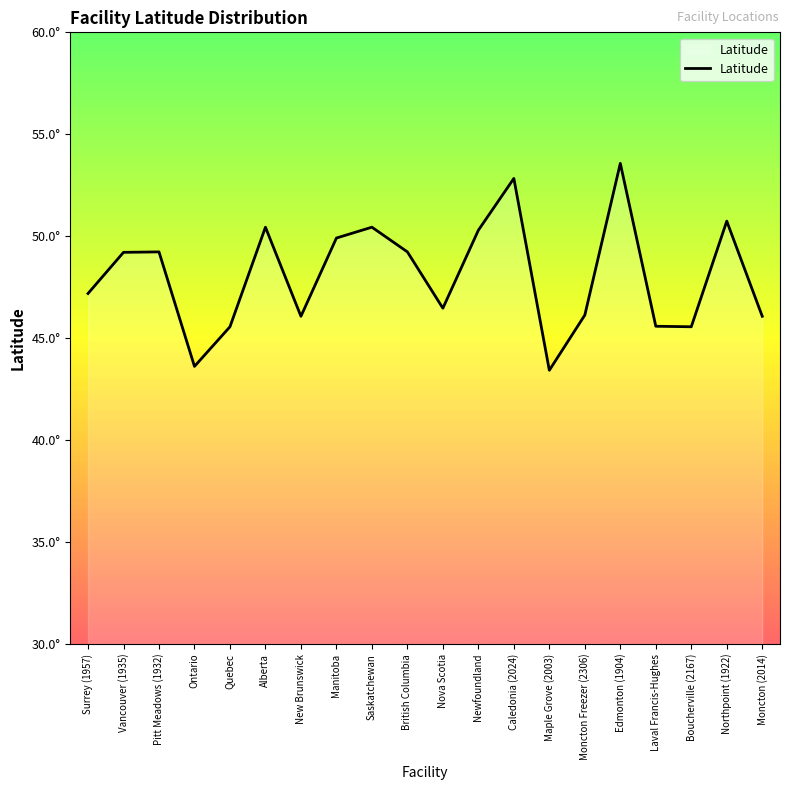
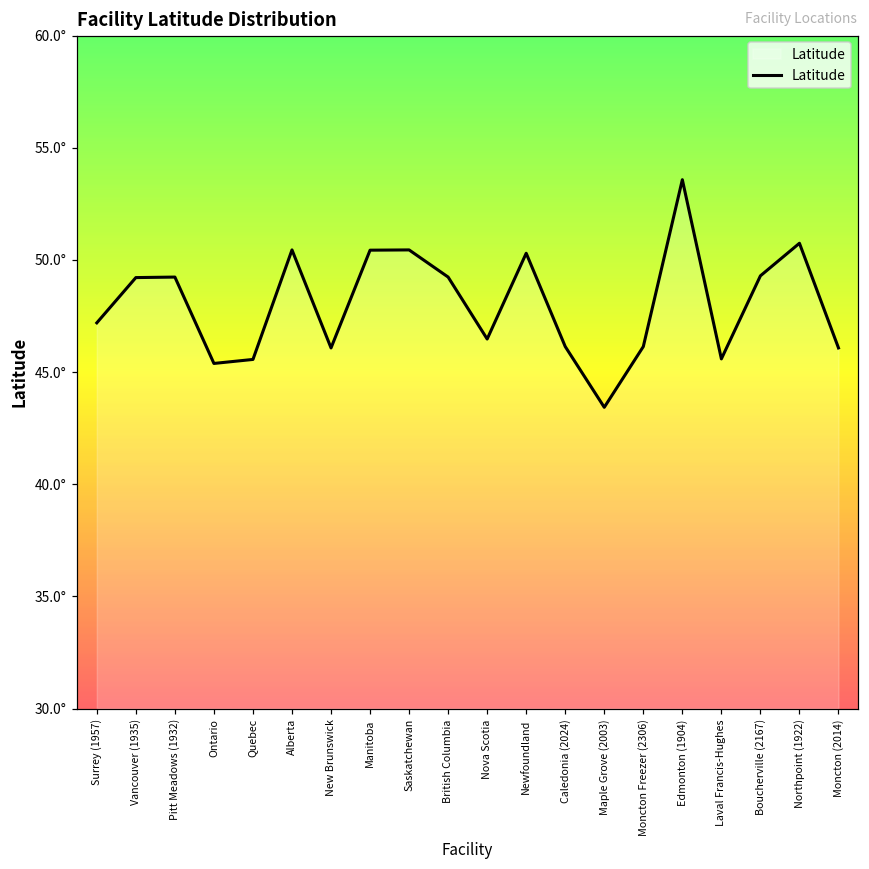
Ontario: 43.6° -> 45.4°
Manitoba: 49.9° -> 50.4°
Caledonia (2024): 52.8° -> 46.1°
Boucherville (2167): 45.6° -> 49.3°
